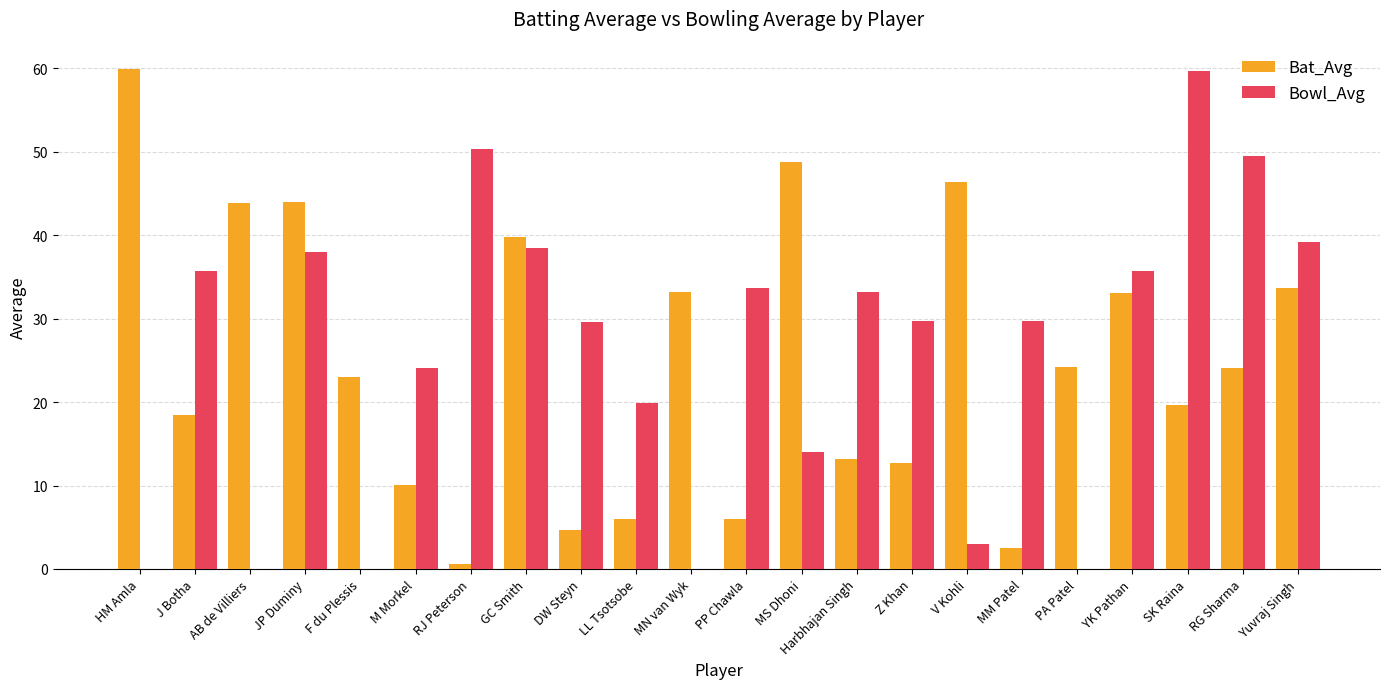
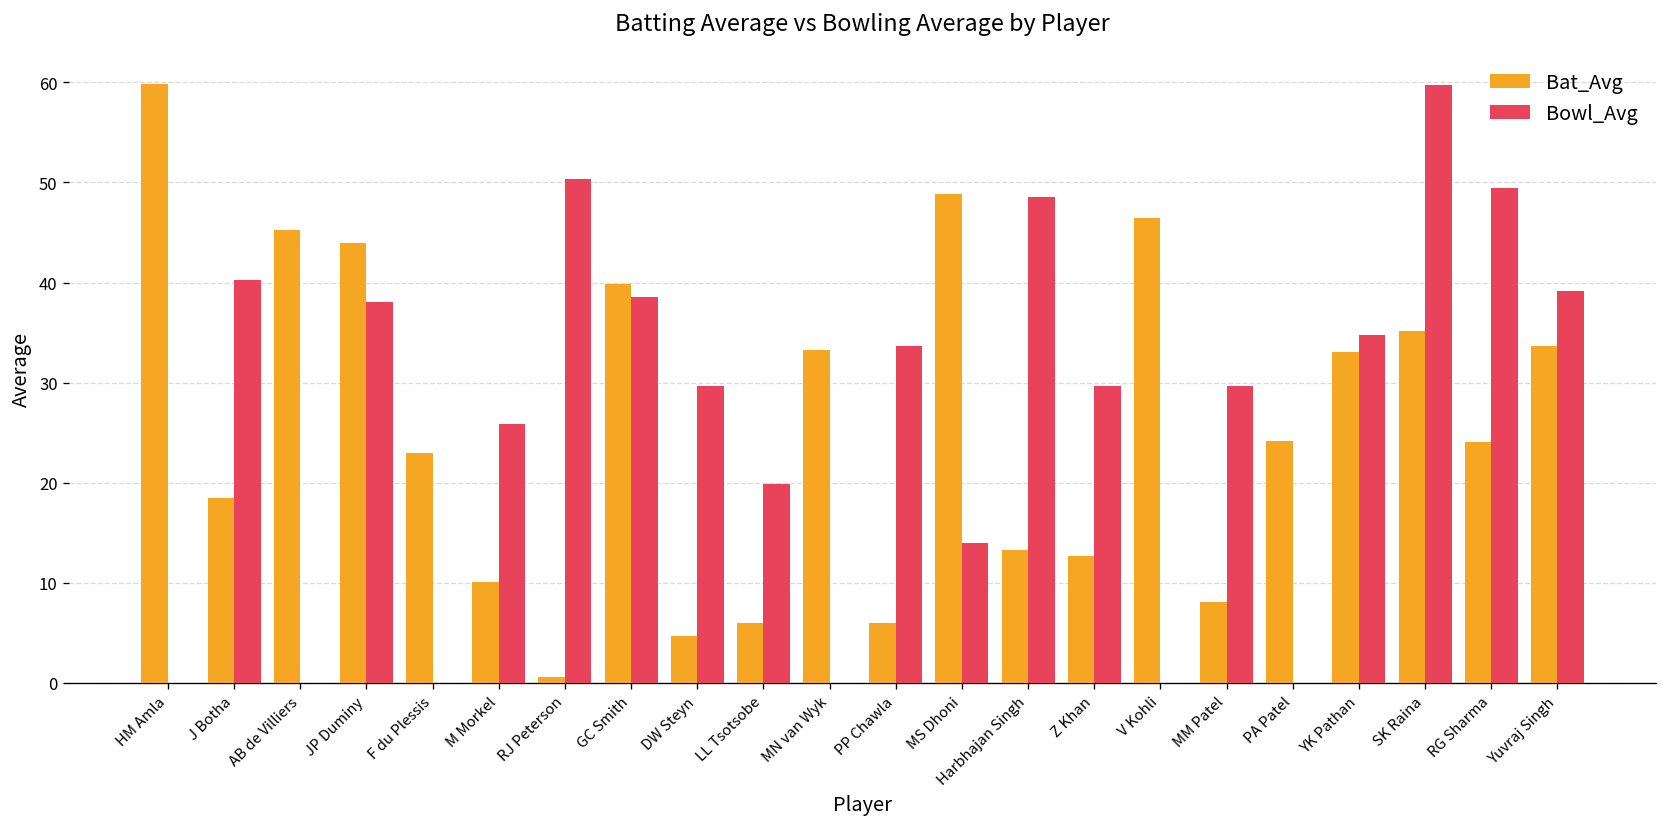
Bowl_Avg, J Botha: 36 -> 40
Bat_Avg, AB de Villiers: 44 -> 45
Bowl_Avg, M Morkel: 24 -> 26
Bowl_Avg, Harbhajan Singh: 33 -> 49
Bowl_Avg, V Kohli: 3 -> 0
Bat_Avg, MM Patel: 3 -> 8
Bowl_Avg, YK Pathan: 36 -> 35
Bat_Avg, SK Raina: 20 -> 35
